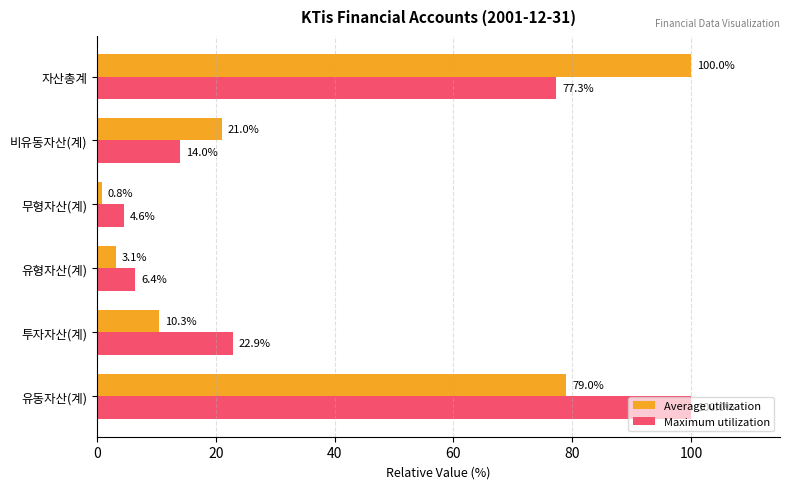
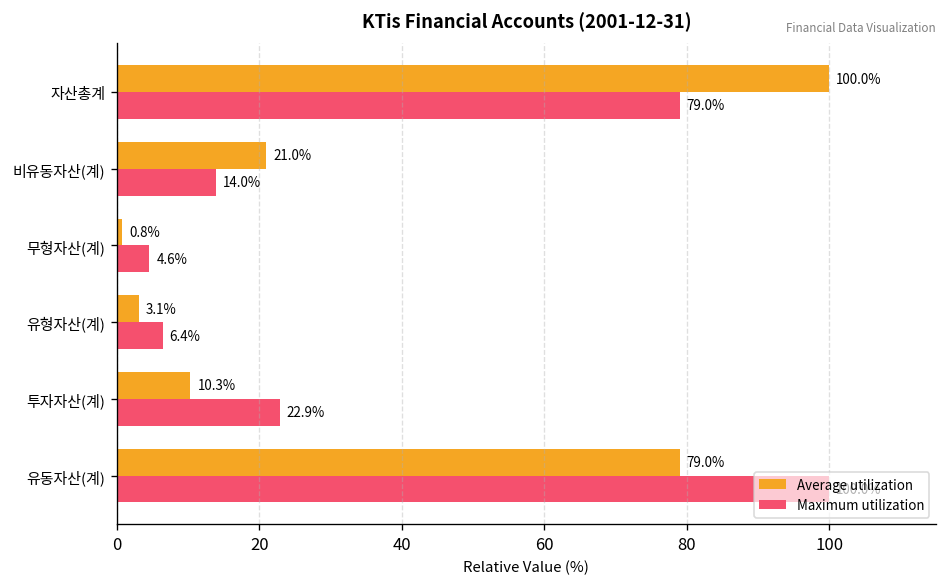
Maximum utilization, 자산총계: 77.3% -> 79.0%
